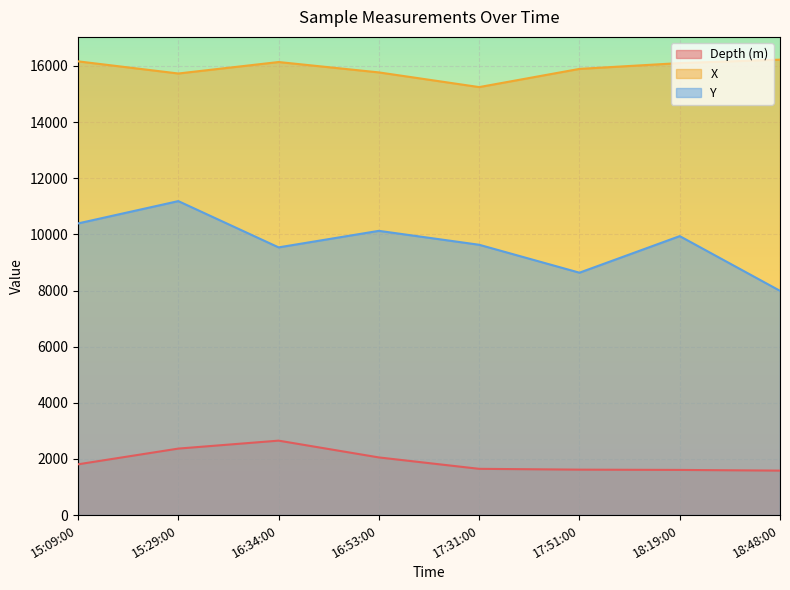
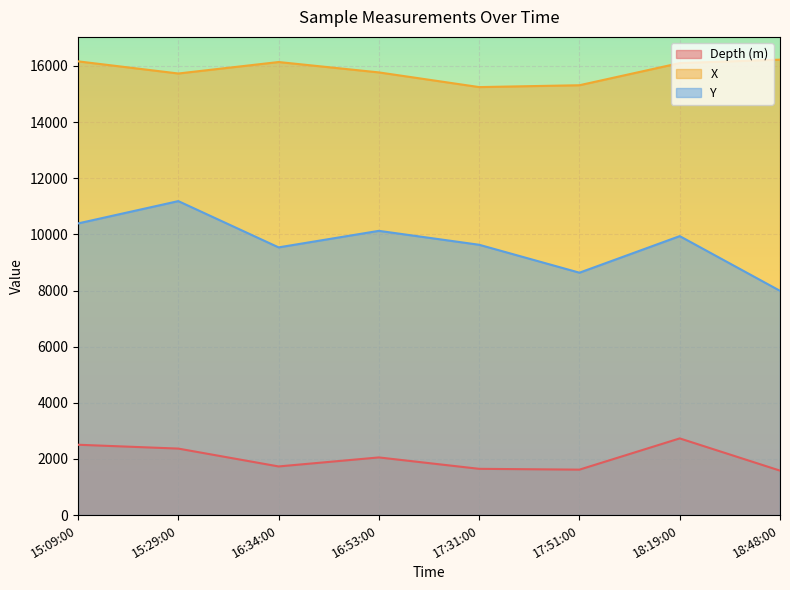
Depth (m), 15:09:00: 1800 -> 2500
Depth (m), 16:34:00: 2700 -> 1700
X, 17:51:00: 15900 -> 15300
Depth (m), 18:19:00: 1600 -> 2700
